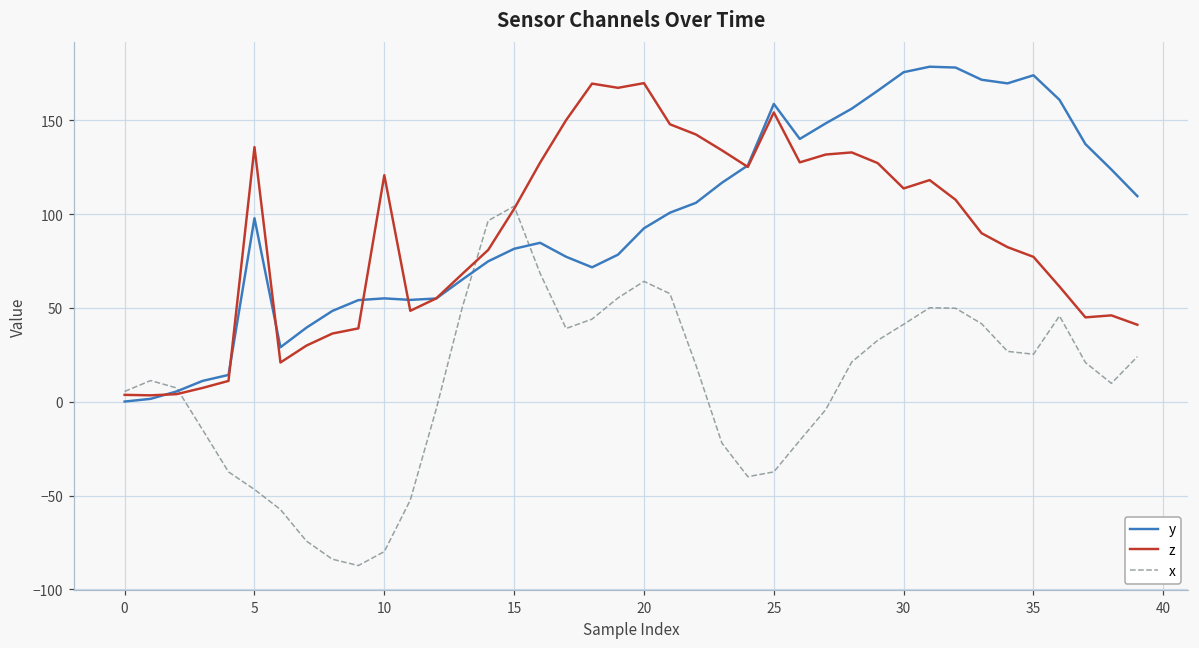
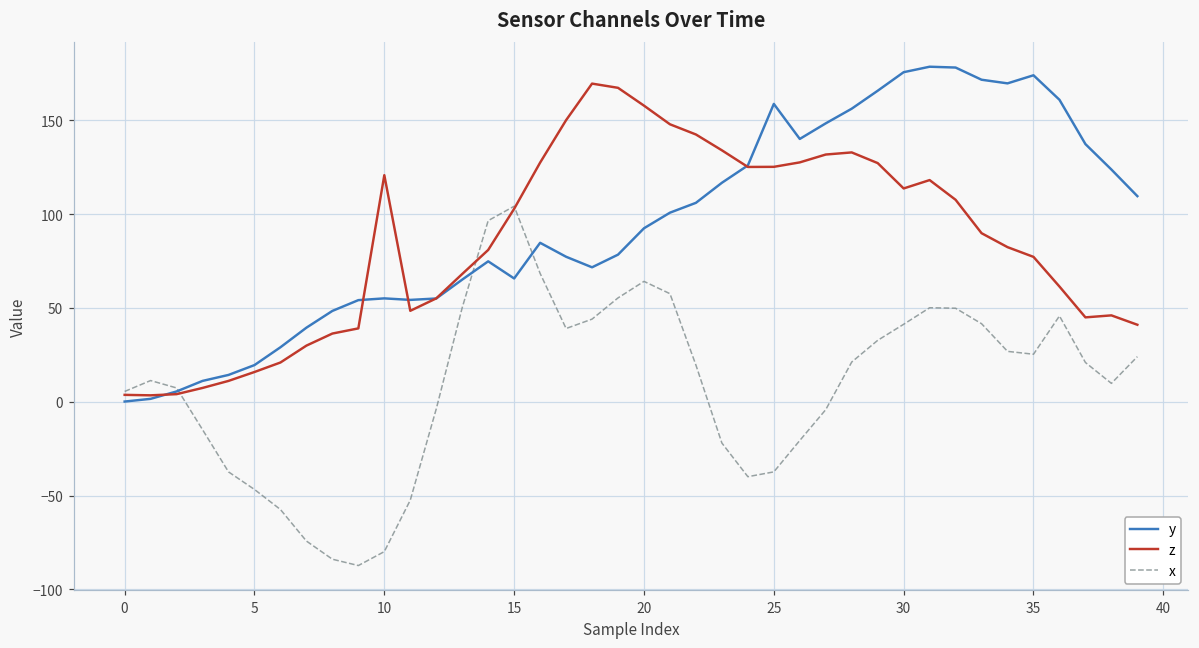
y, 5: 98 -> 20
z, 5: 136 -> 16
y, 15: 82 -> 66
z, 20: 170 -> 158
z, 25: 154 -> 125
